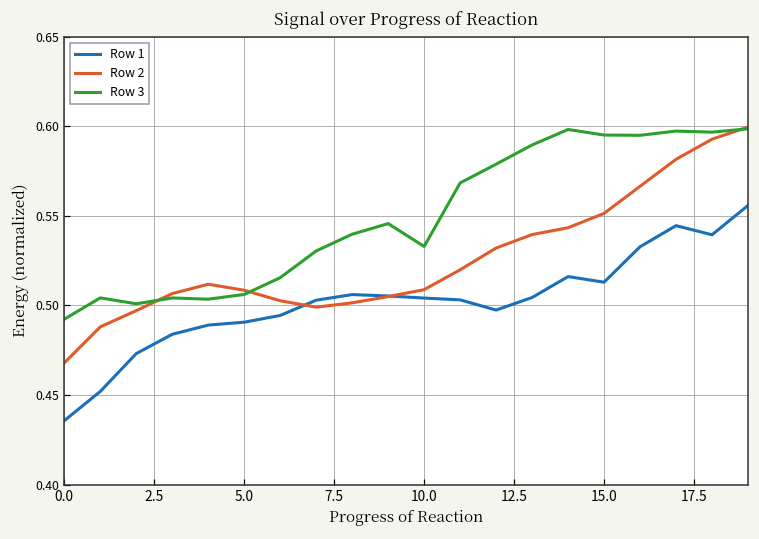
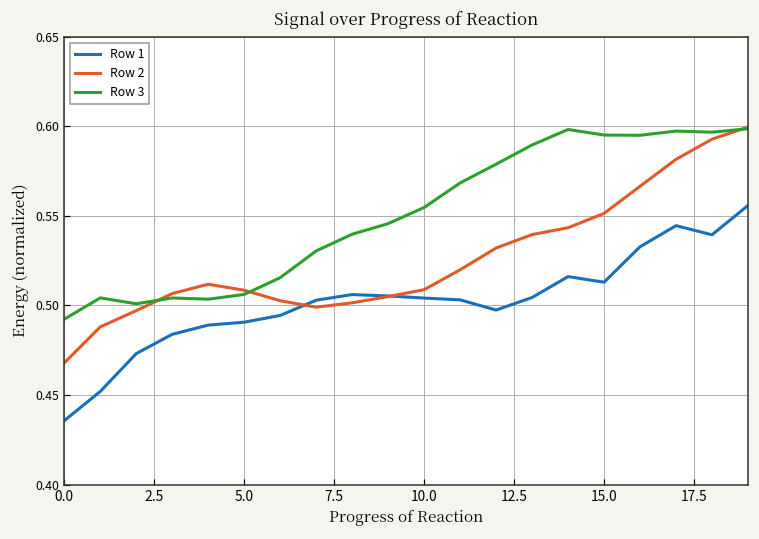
Row 3, 10.0: 0.533 -> 0.555
